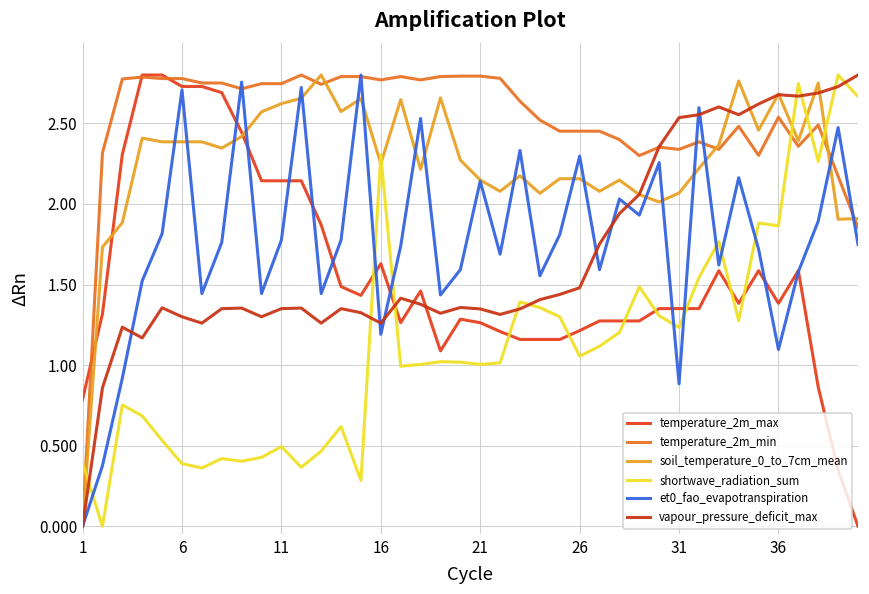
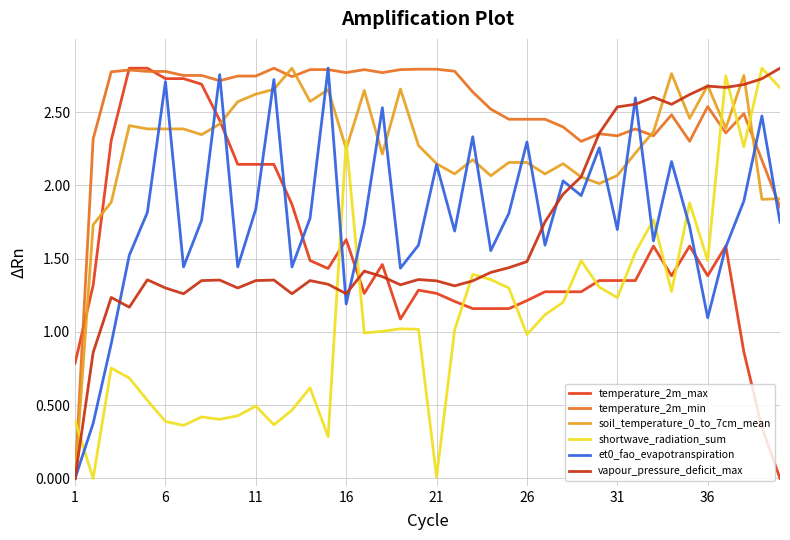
et0_fao_evapotranspiration, 11: 1.78 -> 1.84
shortwave_radiation_sum, 21: 1.00 -> 0.01
shortwave_radiation_sum, 26: 1.06 -> 0.98
et0_fao_evapotranspiration, 31: 0.88 -> 1.70
shortwave_radiation_sum, 36: 1.87 -> 1.49
